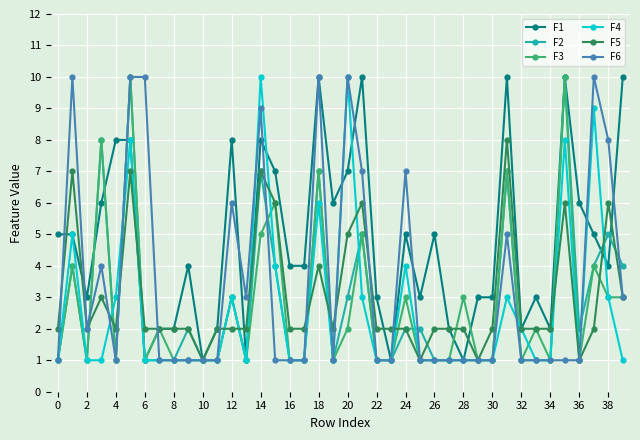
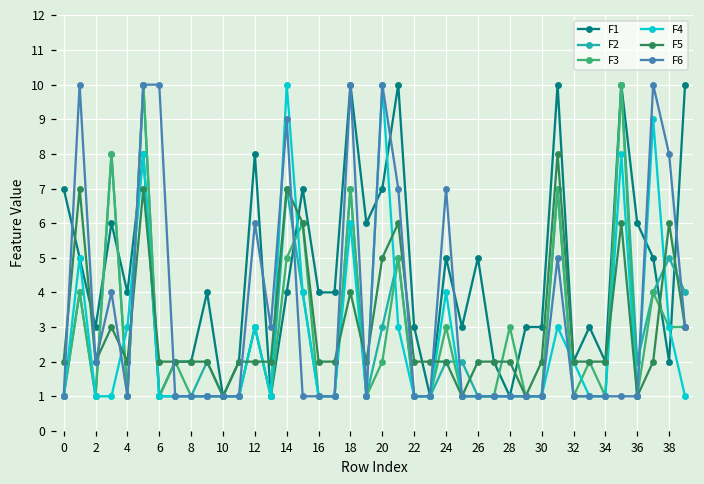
F1, 0: 5 -> 7
F1, 4: 8 -> 4
F1, 14: 8 -> 4
F1, 38: 4 -> 2
